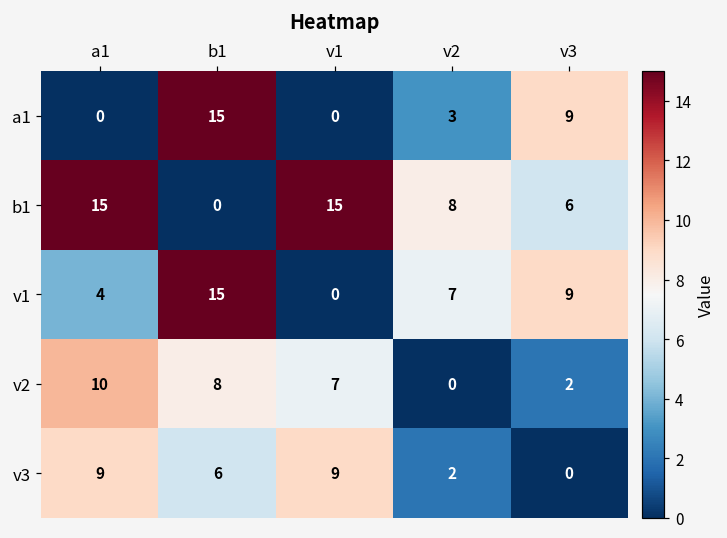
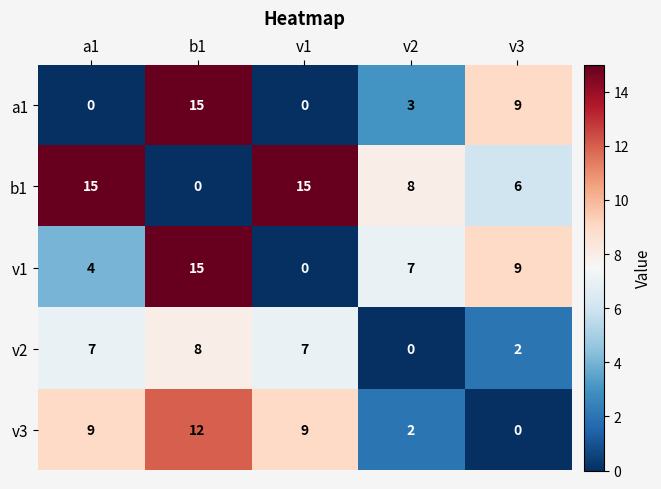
v2, a1: 10 -> 7
v3, b1: 6 -> 12
